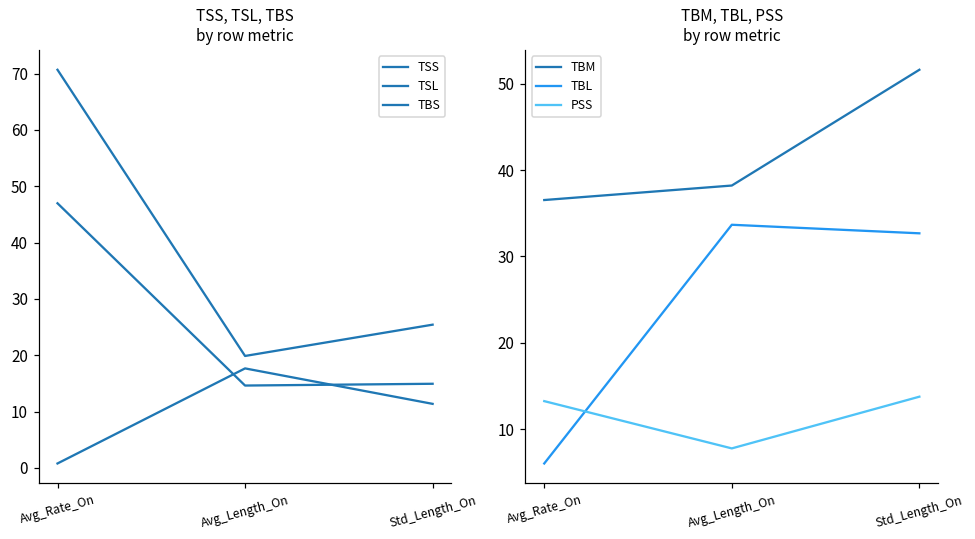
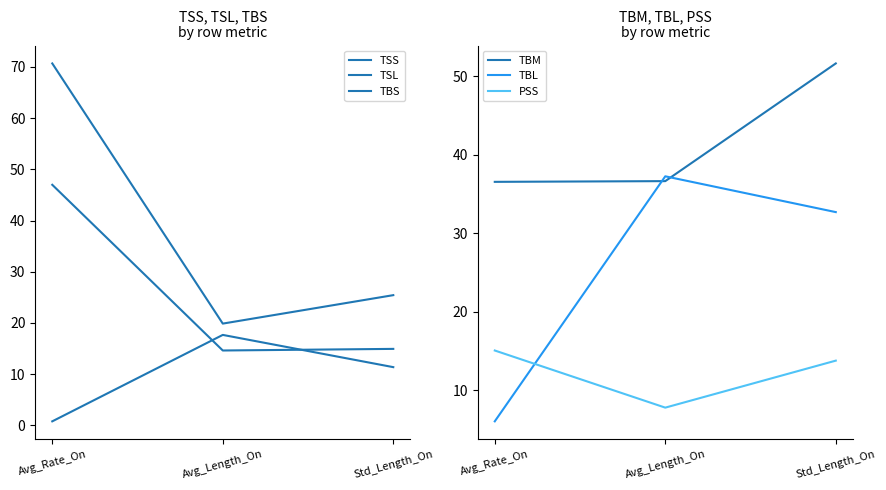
TBM, TBL, PSS by row metric, PSS, Avg_Rate_On: 13 -> 15
TBM, TBL, PSS by row metric, TBM, Avg_Length_On: 38 -> 37
TBM, TBL, PSS by row metric, TBL, Avg_Length_On: 34 -> 37
